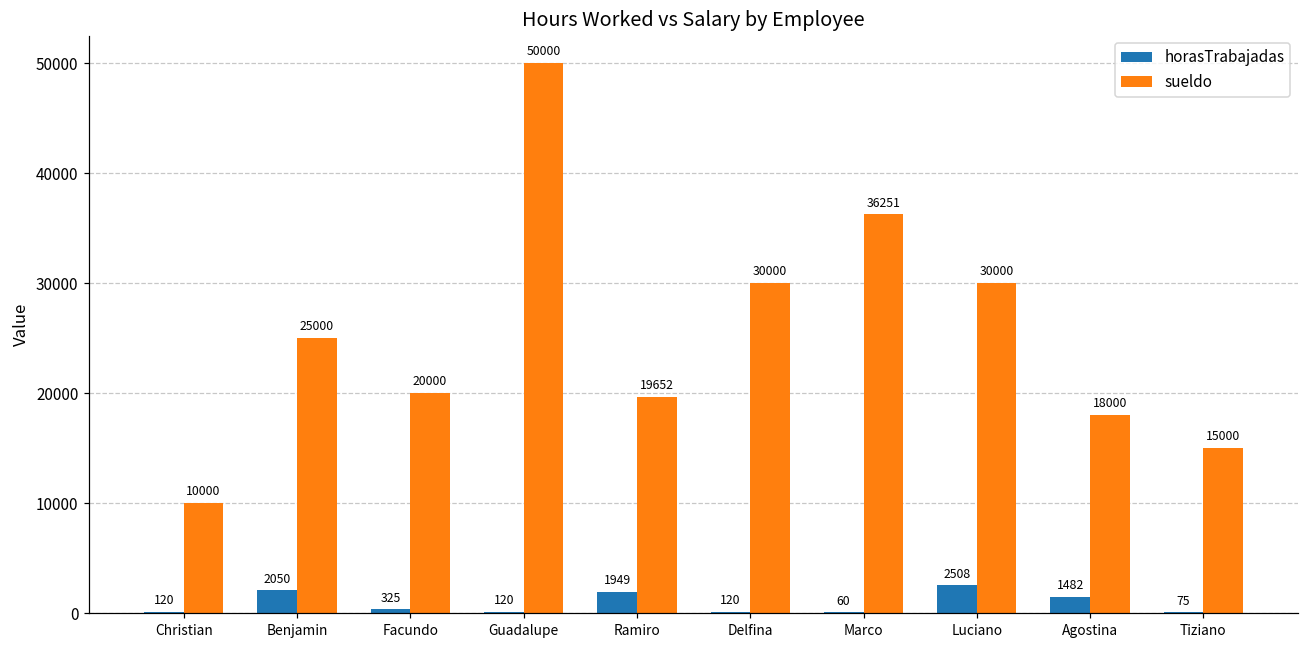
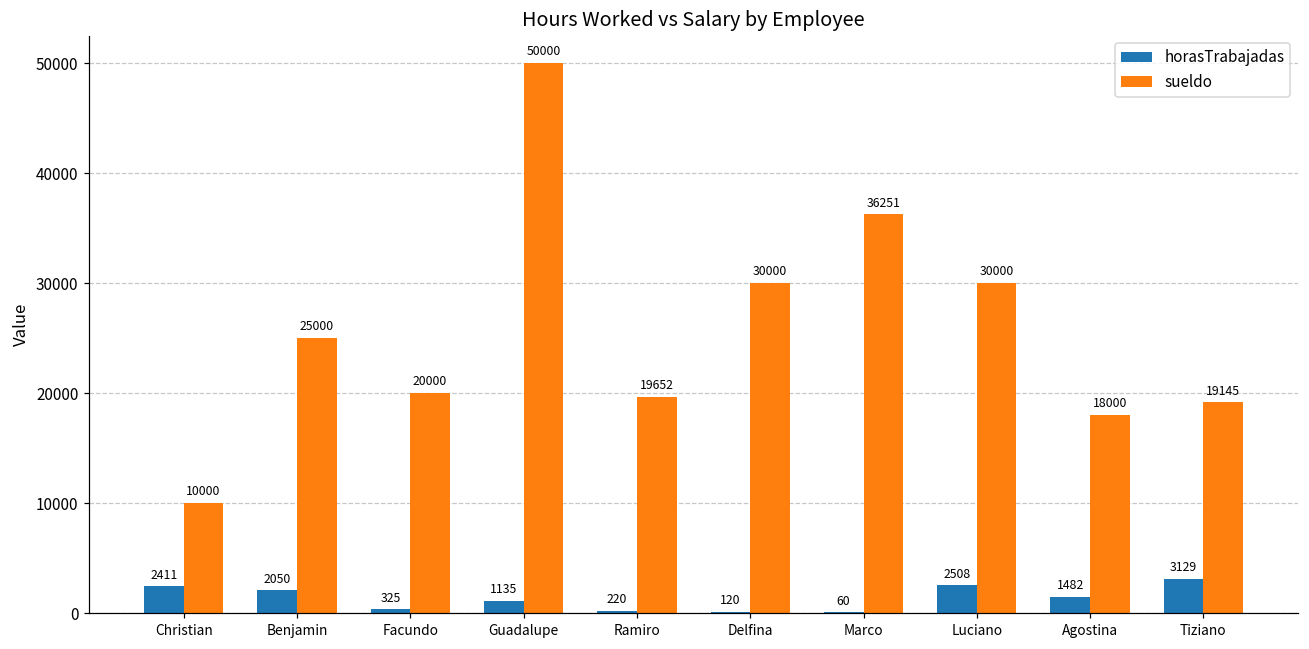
horasTrabajadas, Christian: 120 -> 2411
horasTrabajadas, Guadalupe: 120 -> 1135
horasTrabajadas, Ramiro: 1949 -> 220
horasTrabajadas, Tiziano: 75 -> 3129
sueldo, Tiziano: 15000 -> 19145
